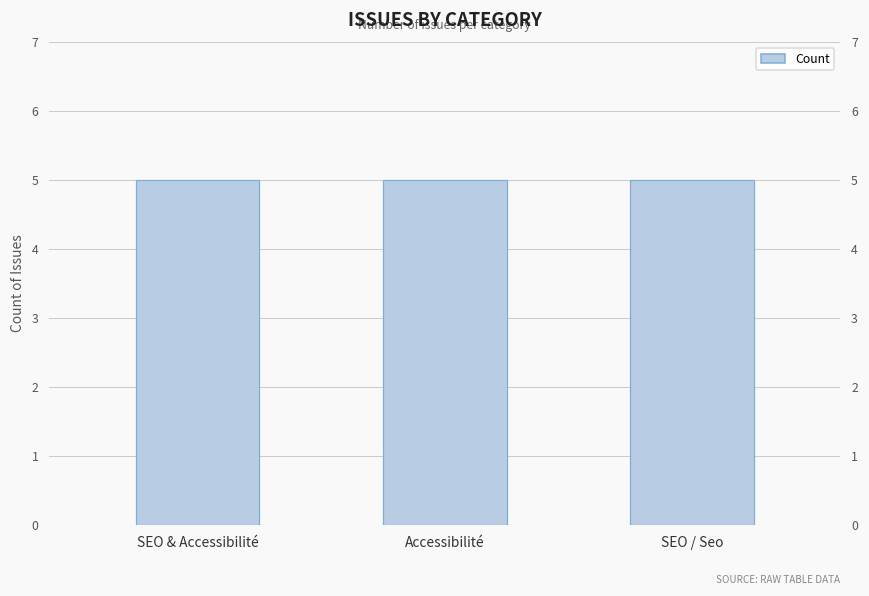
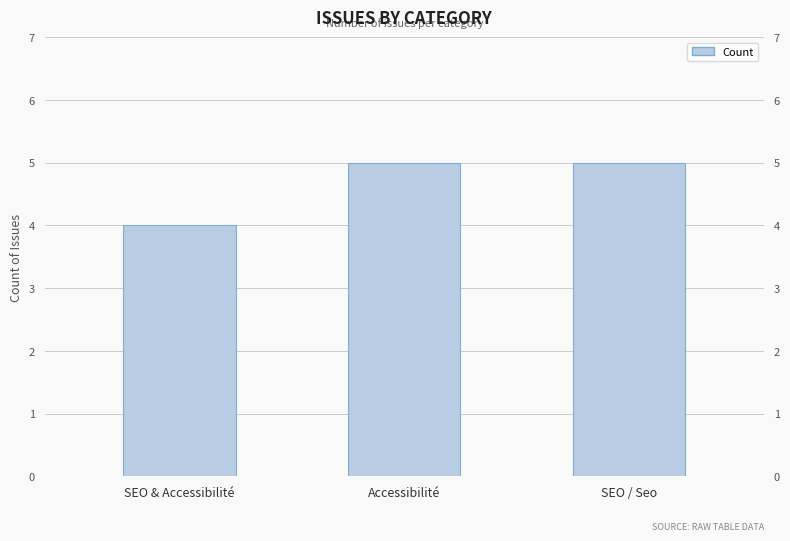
SEO & Accessibilité: 5 -> 4
